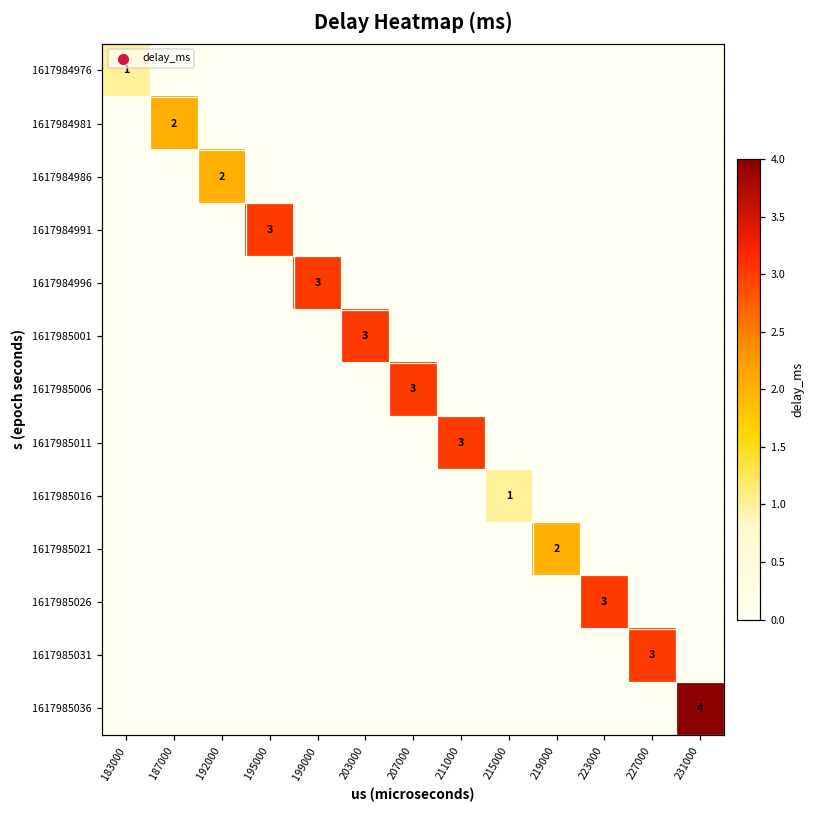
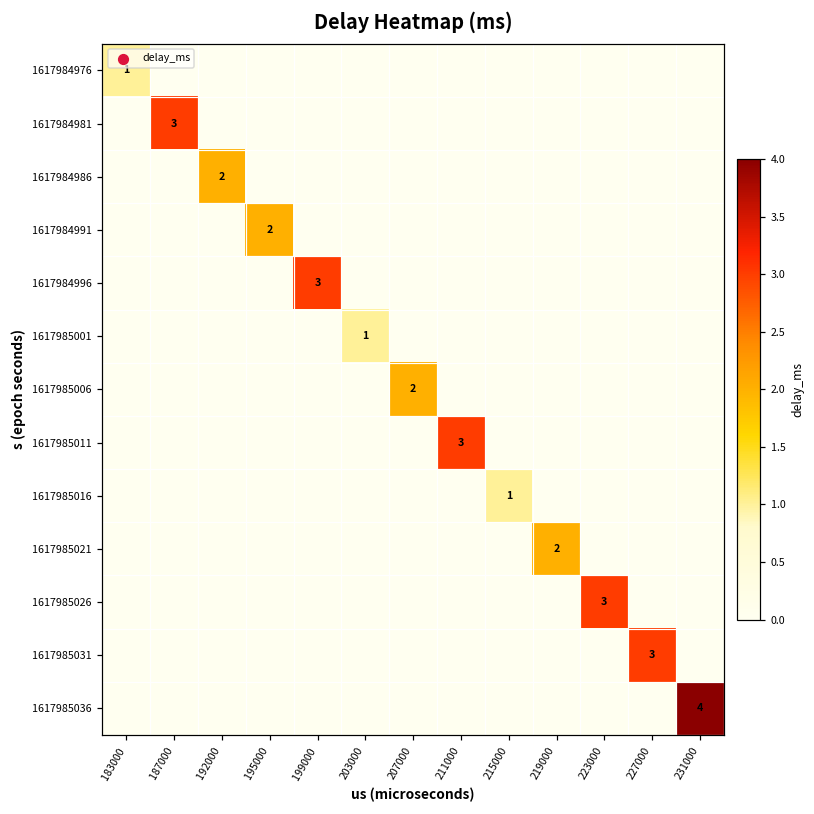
1617984981, 187000: 2 -> 3
1617984991, 195000: 3 -> 2
1617985001, 203000: 3 -> 1
1617985006, 207000: 3 -> 2
